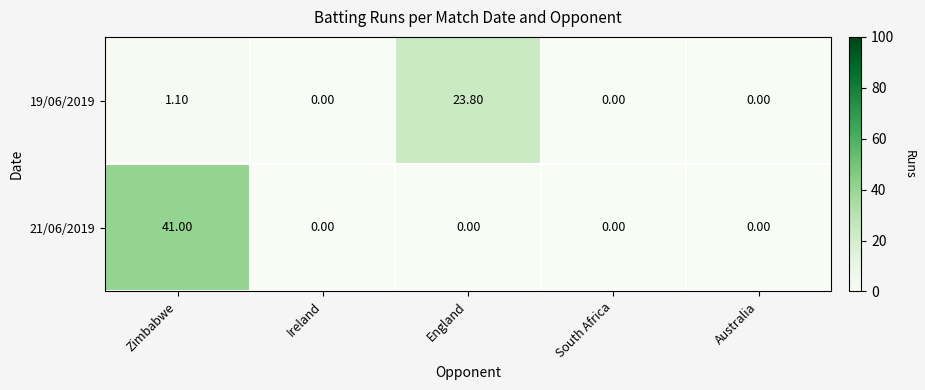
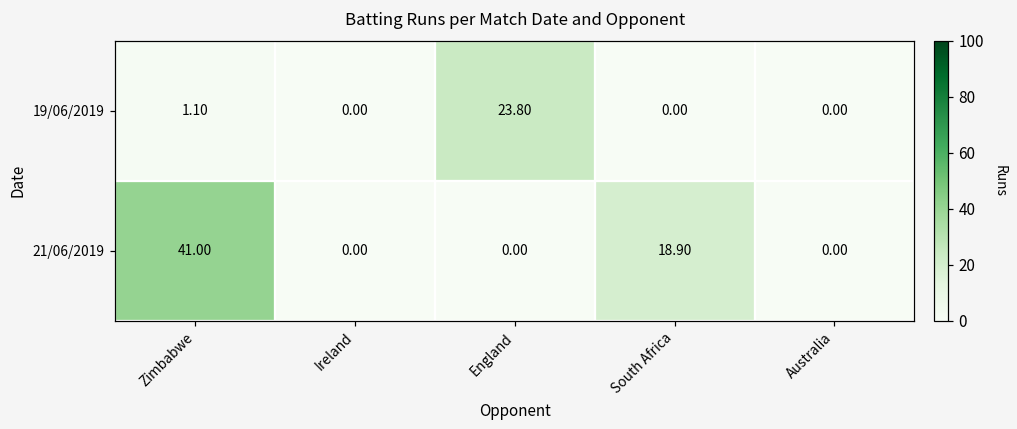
21/06/2019, South Africa: 0.00 -> 18.90
